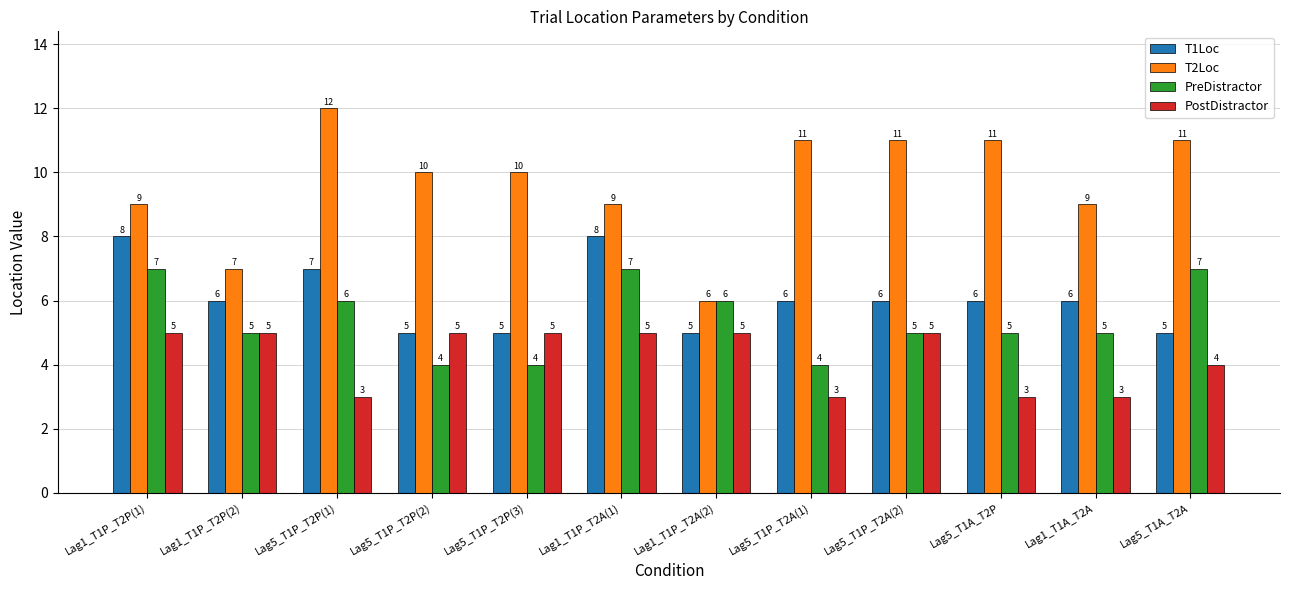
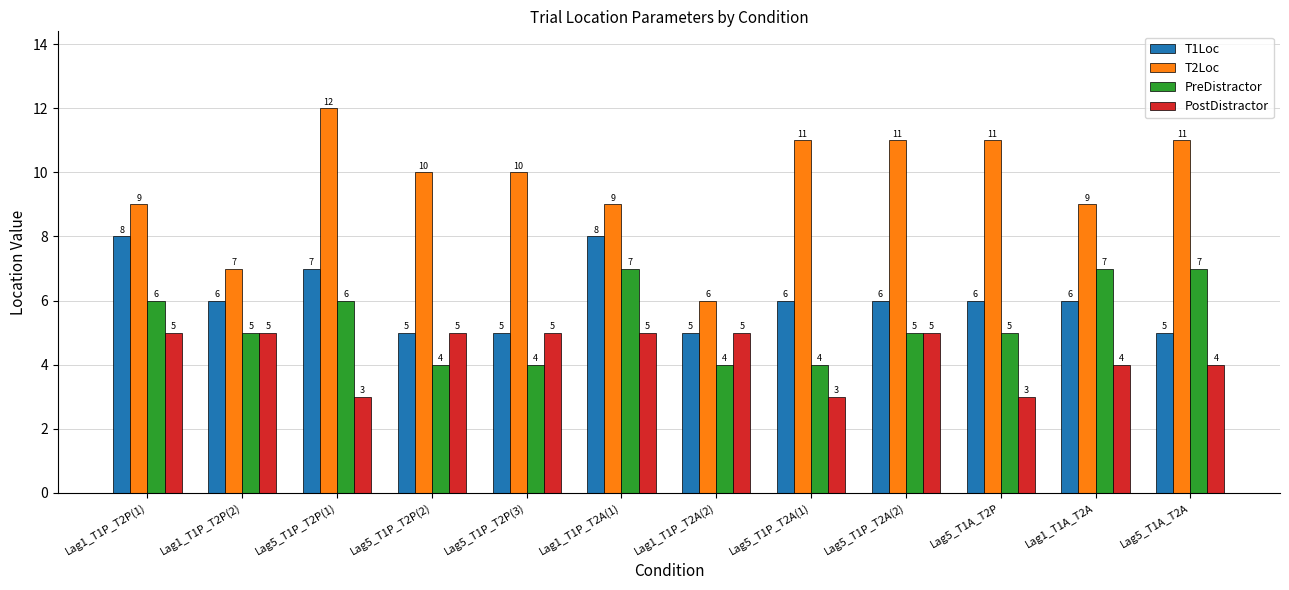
PreDistractor, Lag1_T1P_T2P(1): 7 -> 6
PreDistractor, Lag1_T1P_T2A(2): 6 -> 4
PreDistractor, Lag1_T1A_T2A: 5 -> 7
PostDistractor, Lag1_T1A_T2A: 3 -> 4
